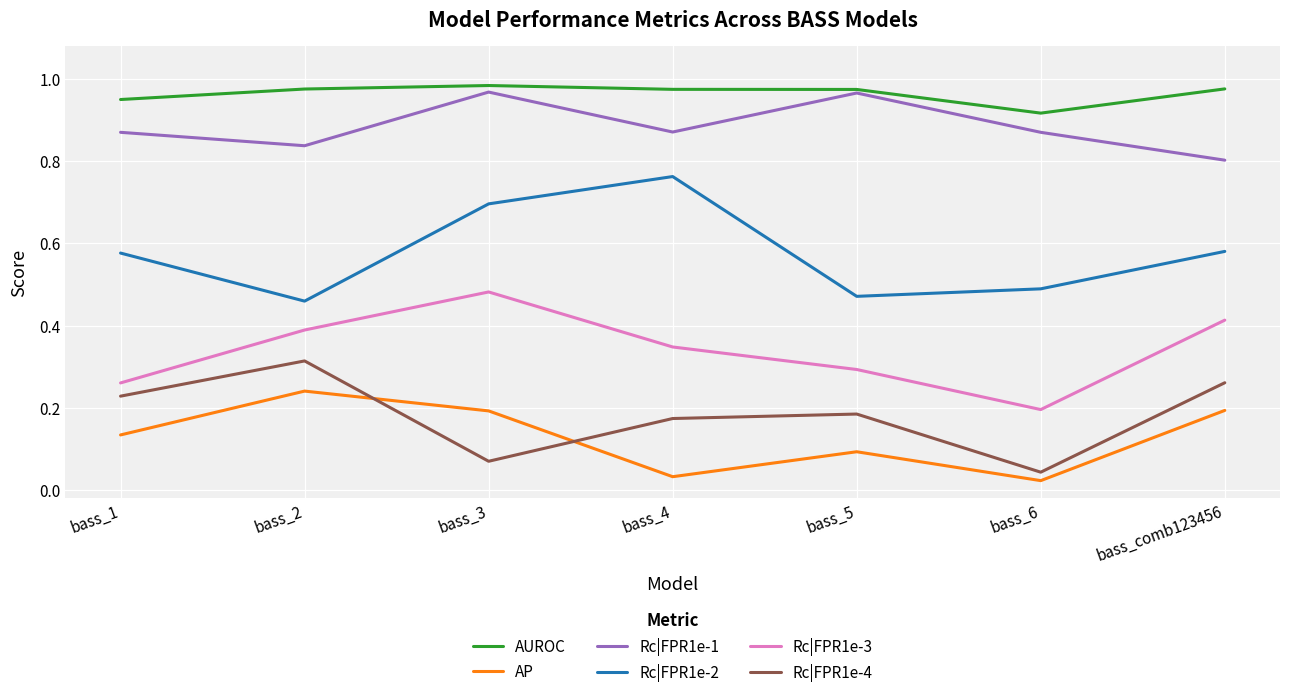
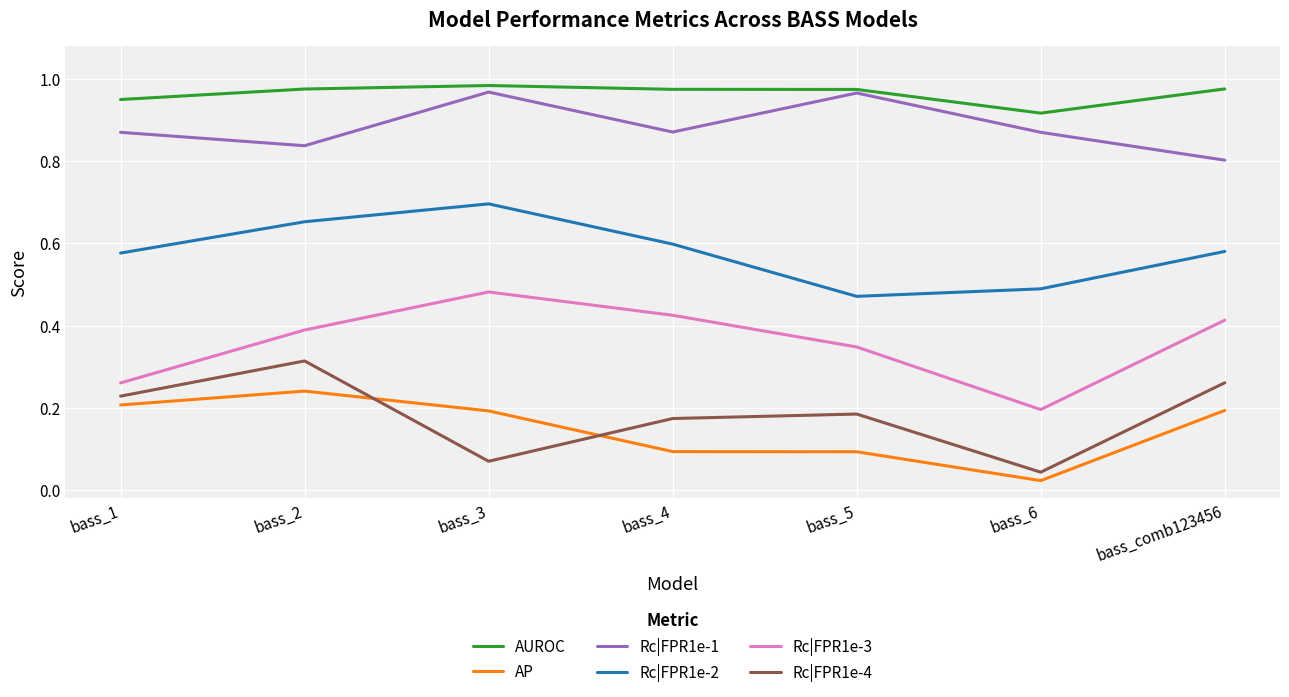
AP, bass_1: 0.13 -> 0.21
Rc|FPR1e-2, bass_2: 0.46 -> 0.65
AP, bass_4: 0.03 -> 0.09
Rc|FPR1e-2, bass_4: 0.76 -> 0.60
Rc|FPR1e-3, bass_4: 0.35 -> 0.42
Rc|FPR1e-3, bass_5: 0.29 -> 0.35
